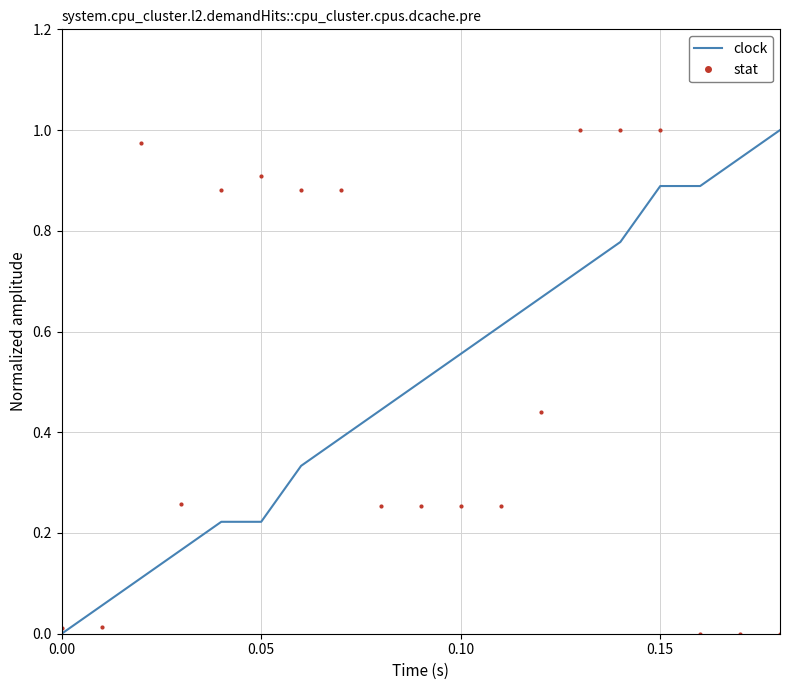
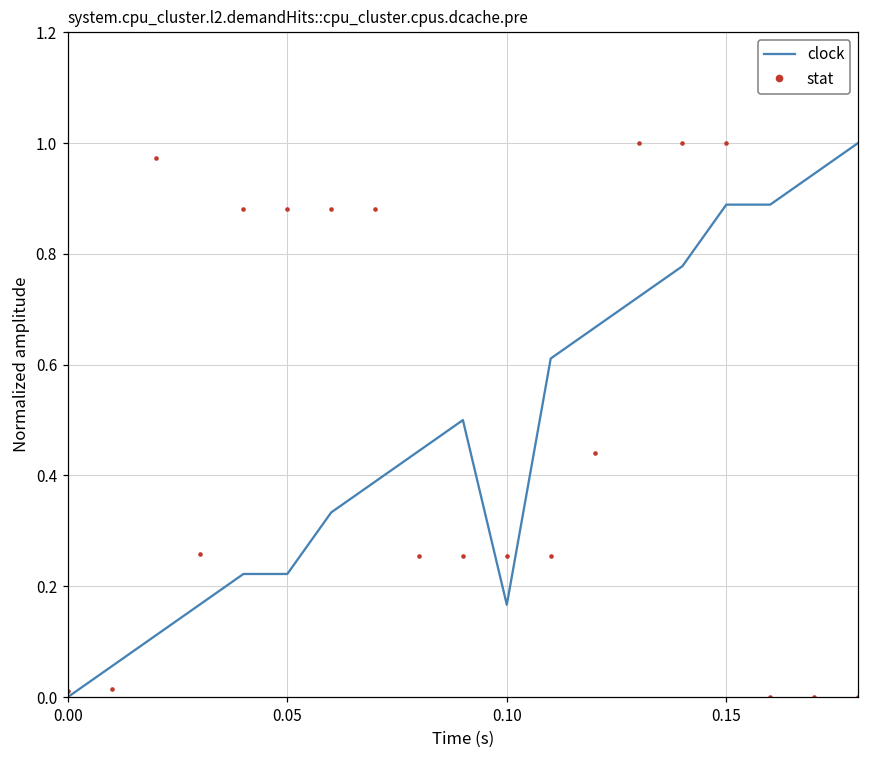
stat, 0.05: 0.91 -> 0.88
clock, 0.10: 0.56 -> 0.17
